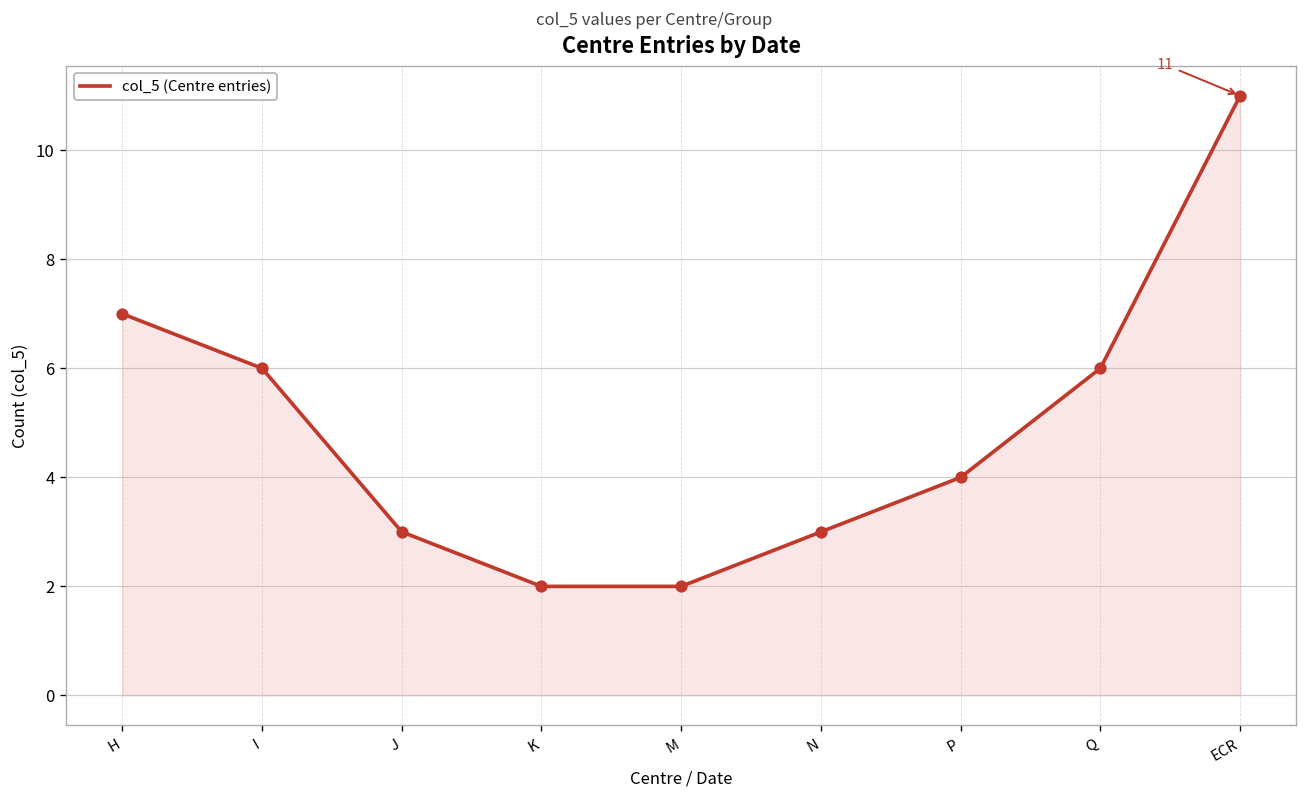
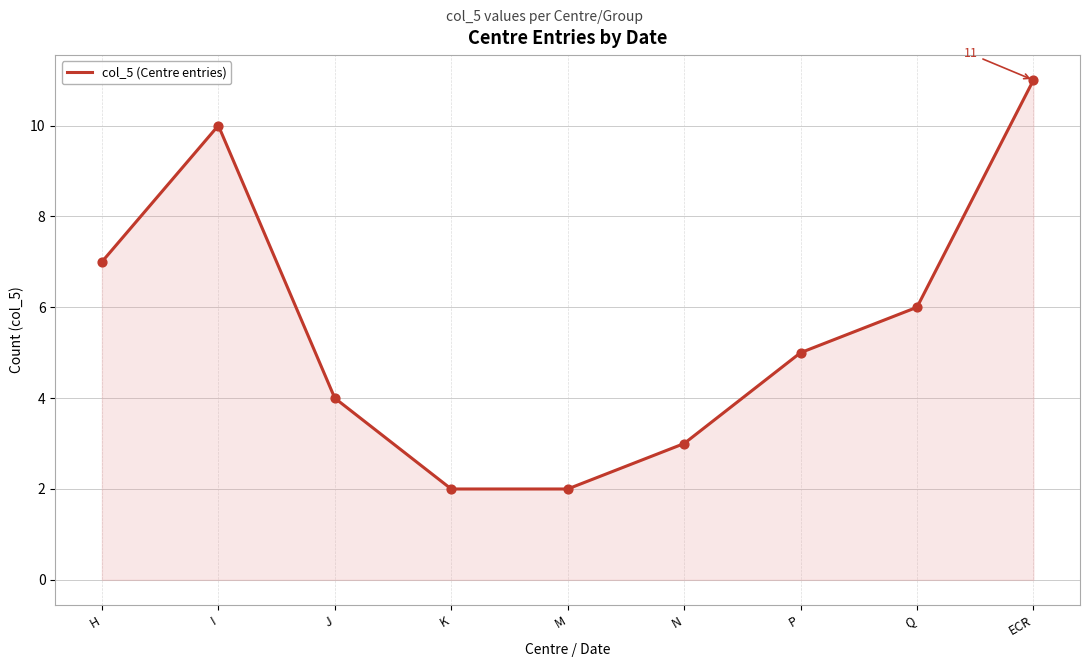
I: 6 -> 10
J: 3 -> 4
P: 4 -> 5
